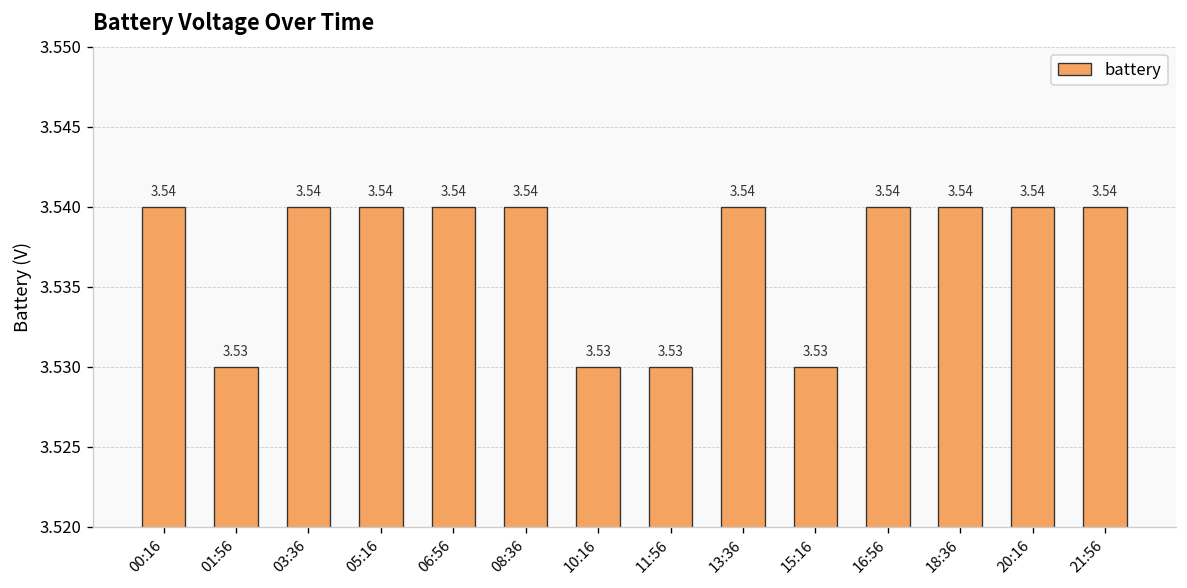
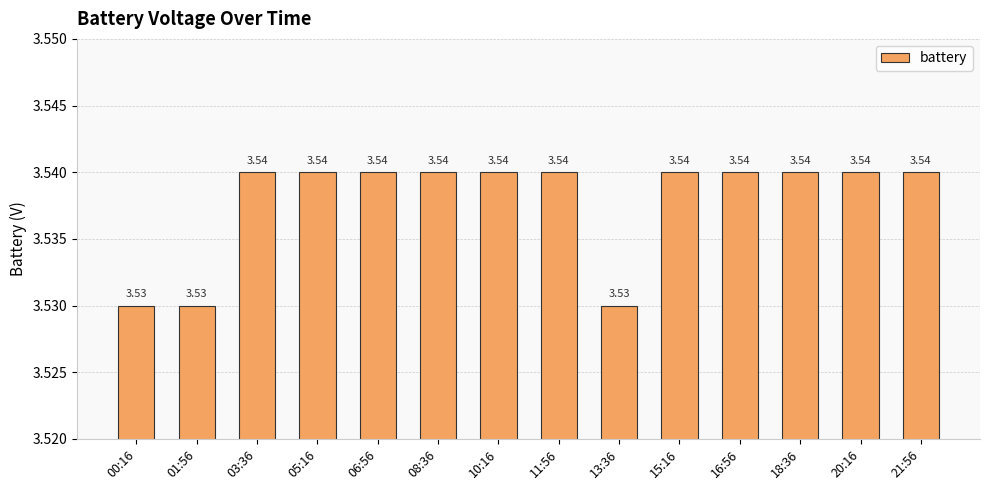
00:16: 3.54 -> 3.53
10:16: 3.53 -> 3.54
11:56: 3.53 -> 3.54
13:36: 3.54 -> 3.53
15:16: 3.53 -> 3.54
